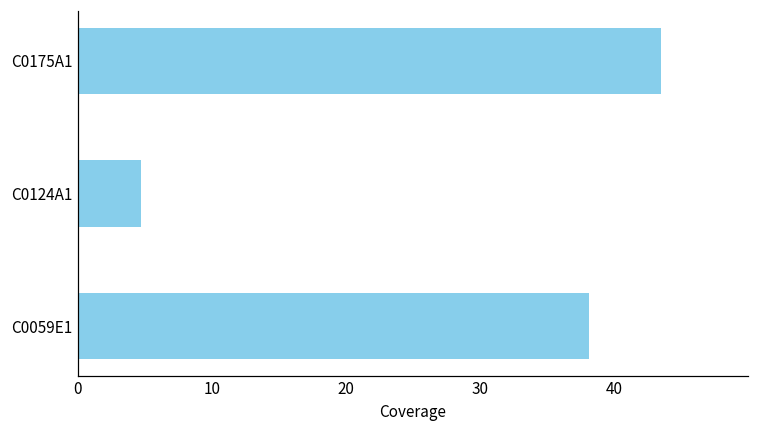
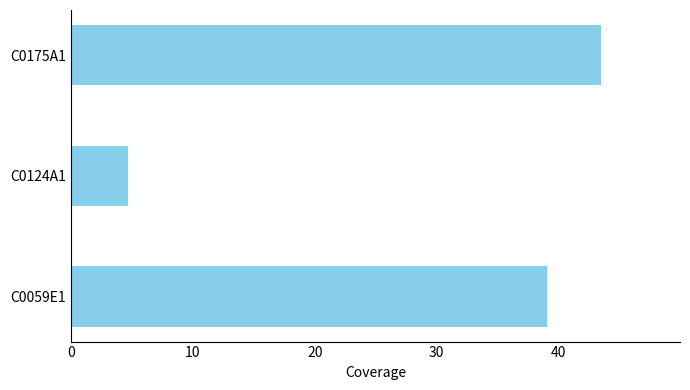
C0059E1: 38.1 -> 39.0
